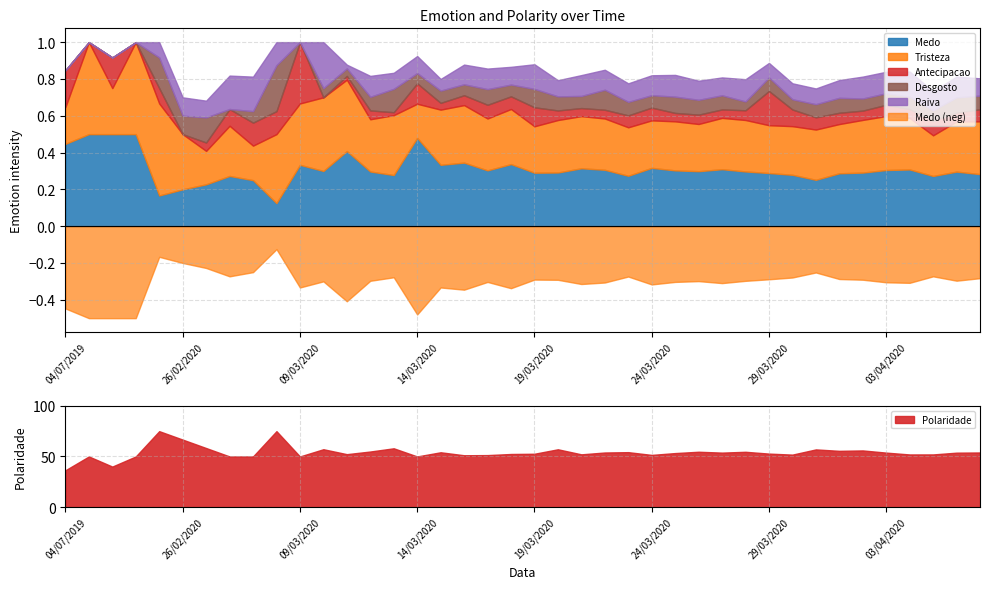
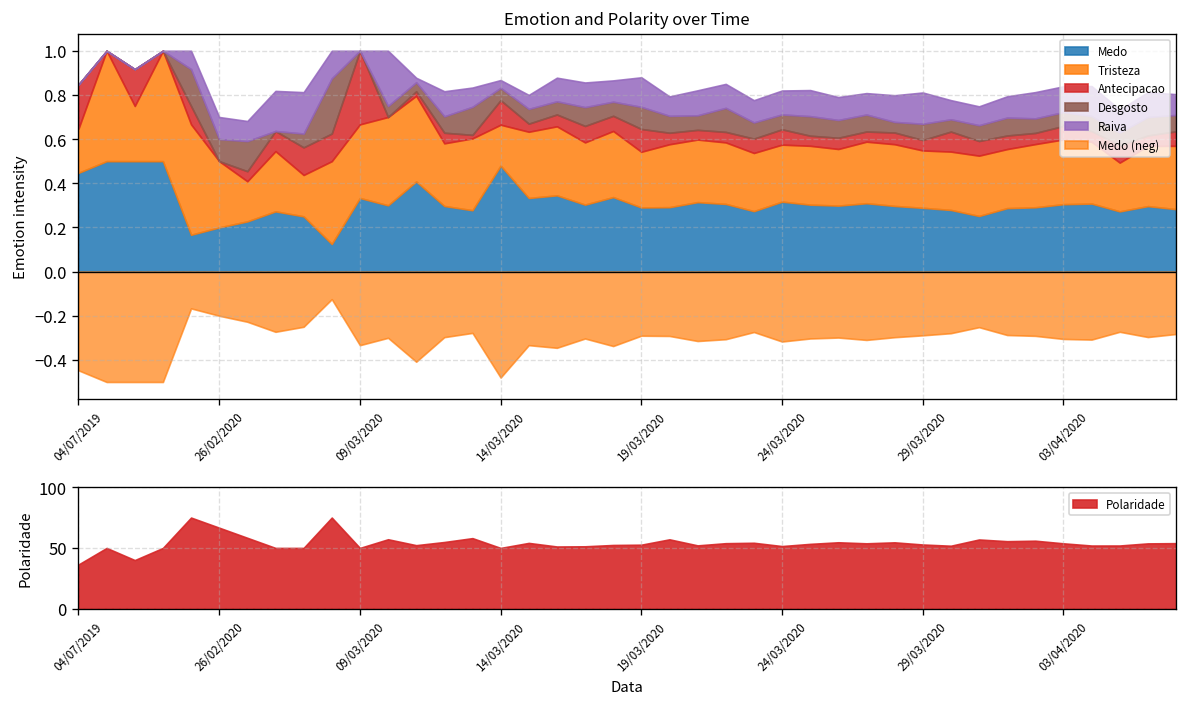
Emotion and Polarity over Time, Raiva, 14/03/2020: 0.09 -> 0.04
Emotion and Polarity over Time, Antecipacao, 29/03/2020: 0.19 -> 0.05
Emotion and Polarity over Time, Raiva, 29/03/2020: 0.08 -> 0.14
